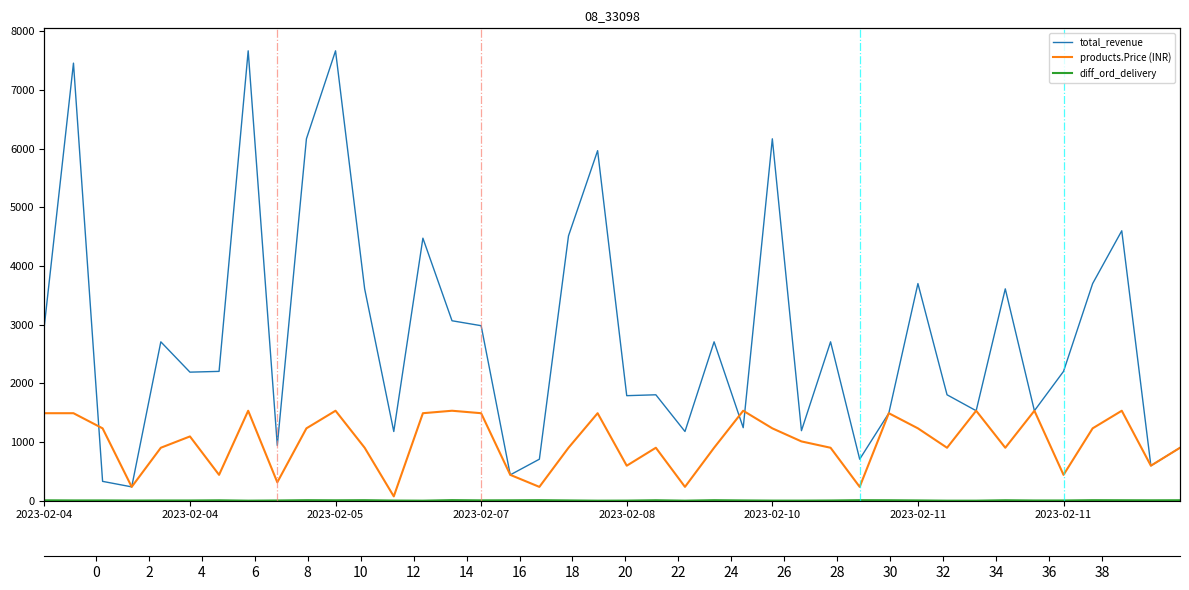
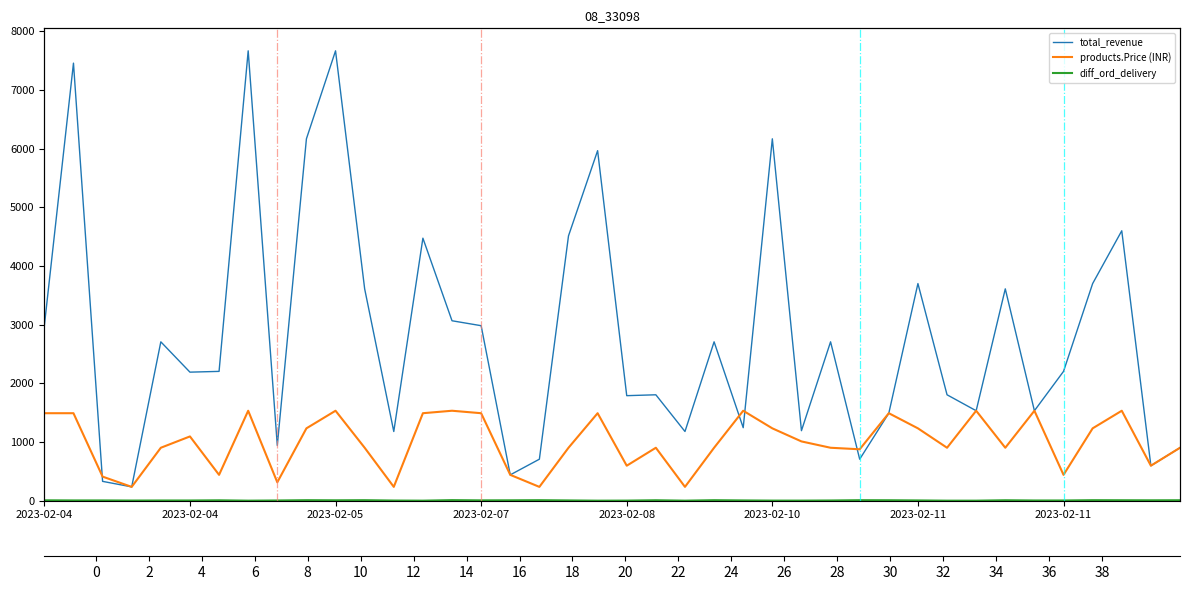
products.Price (INR), 2: 1200 -> 400
products.Price (INR), 12: 100 -> 200
products.Price (INR), 28: 200 -> 900
